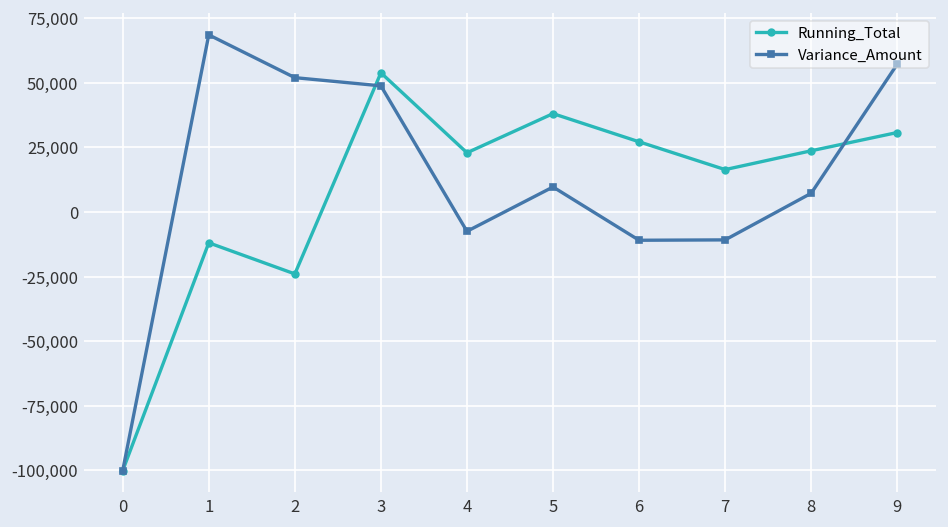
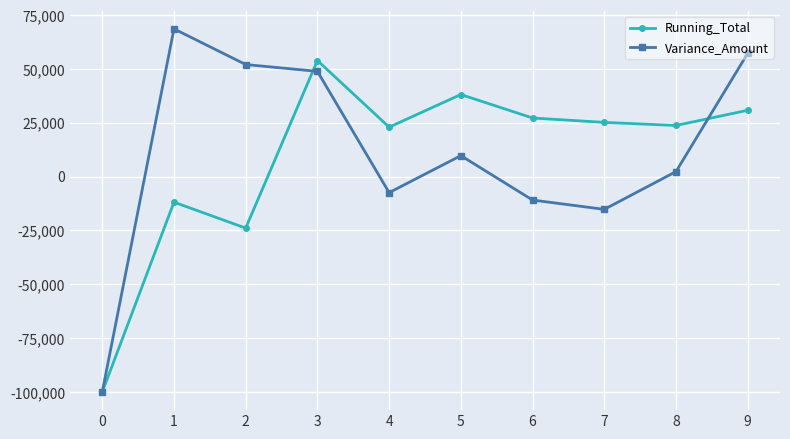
Running_Total, 7: 16,000 -> 25,000
Variance_Amount, 7: -11,000 -> -15,000
Variance_Amount, 8: 7,000 -> 2,000
